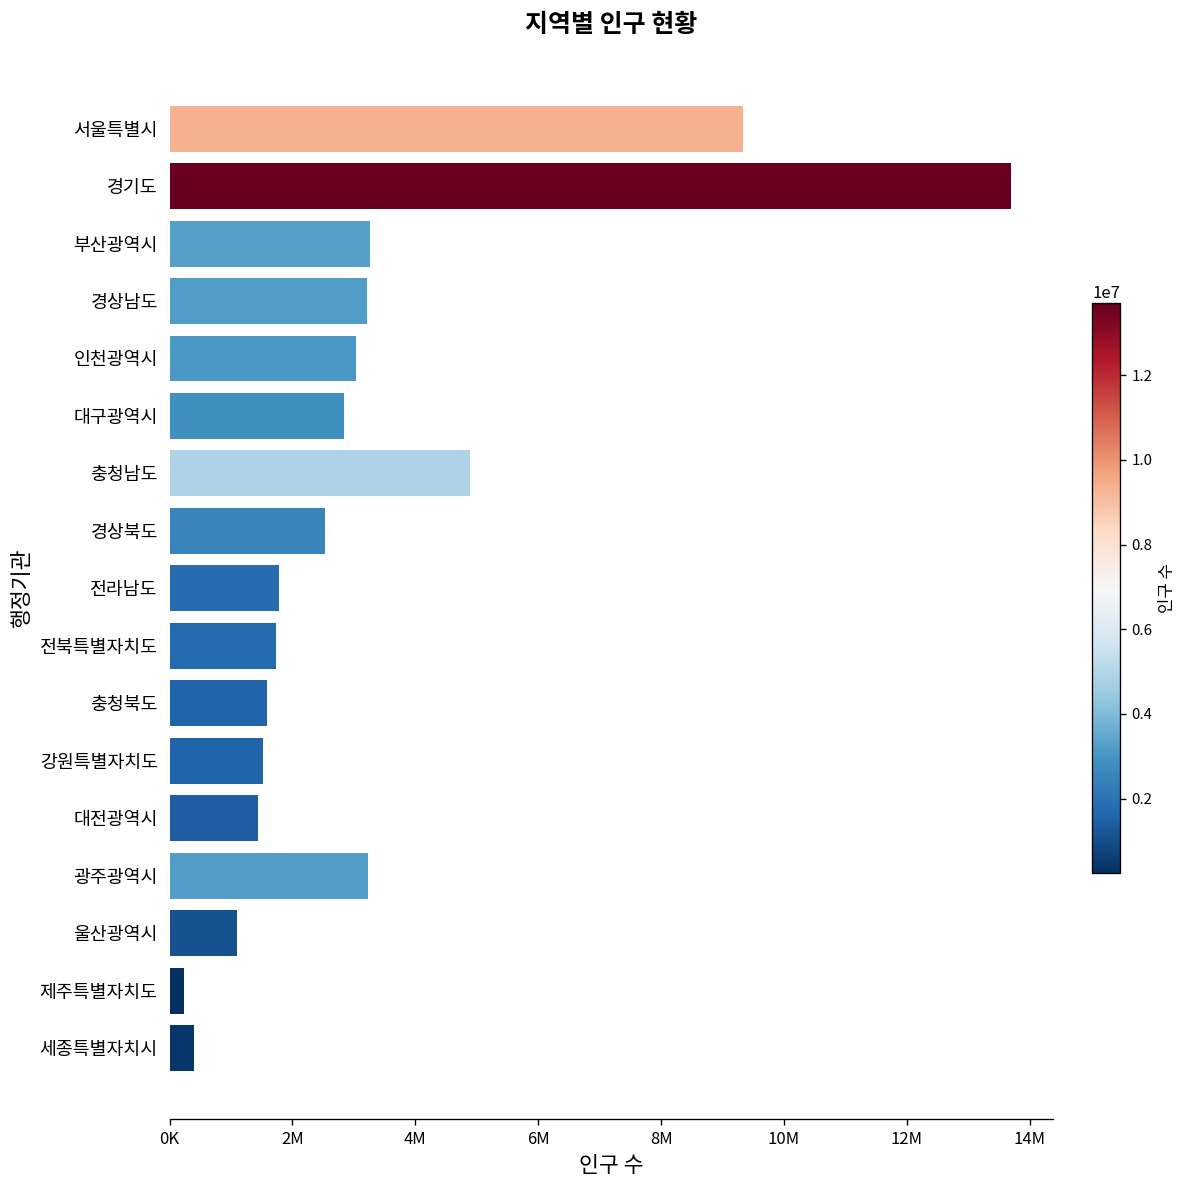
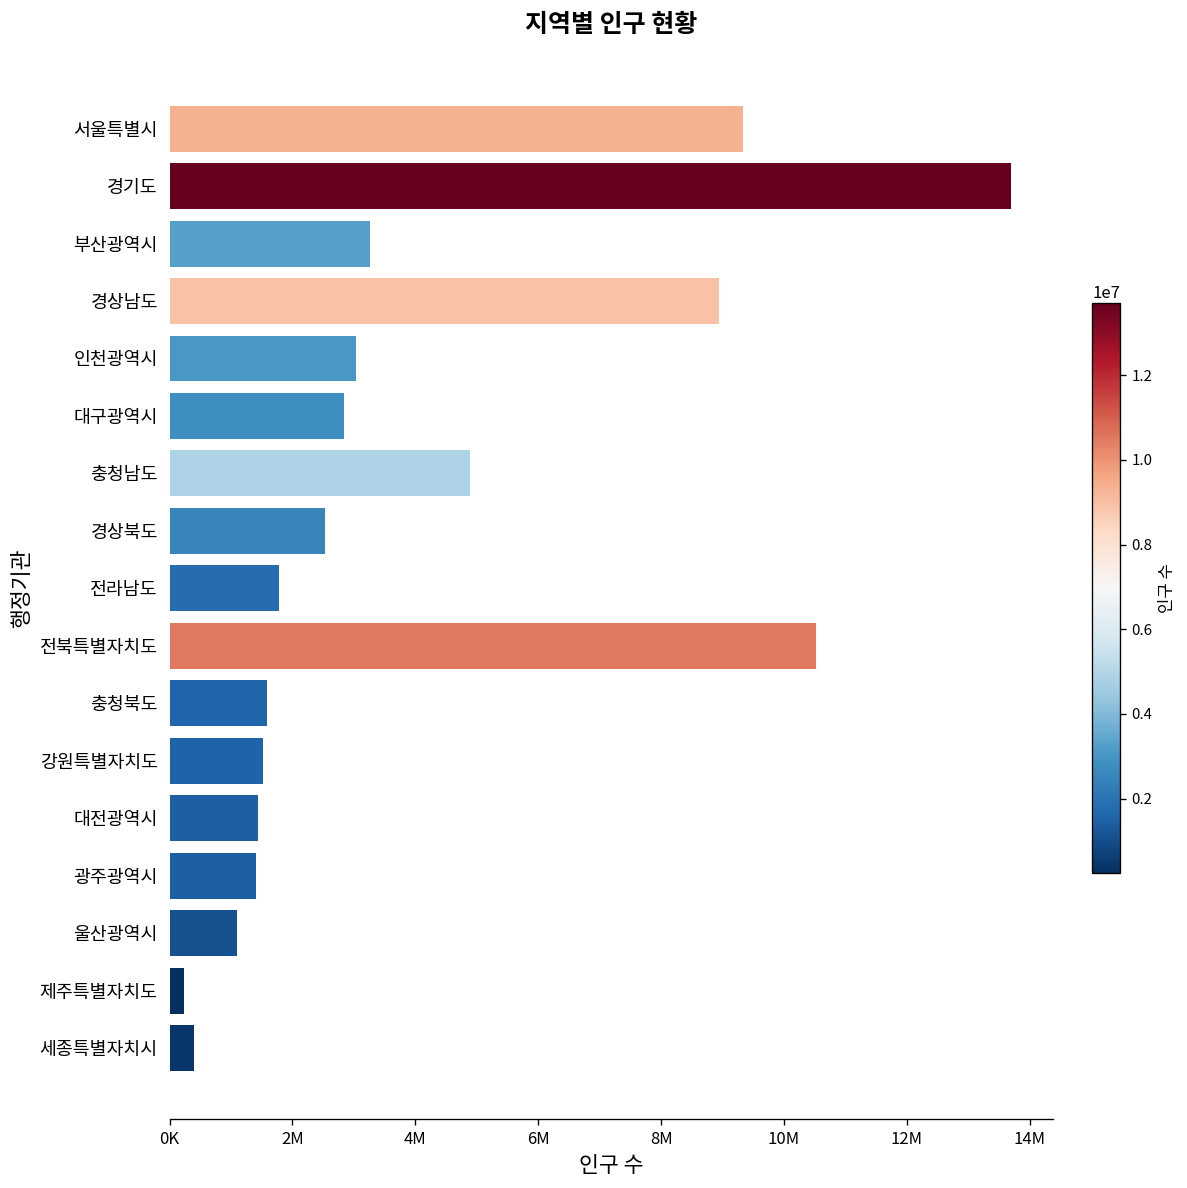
경상남도: 3200000 -> 8900000
전북특별자치도: 1700000 -> 10500000
광주광역시: 3200000 -> 1400000
